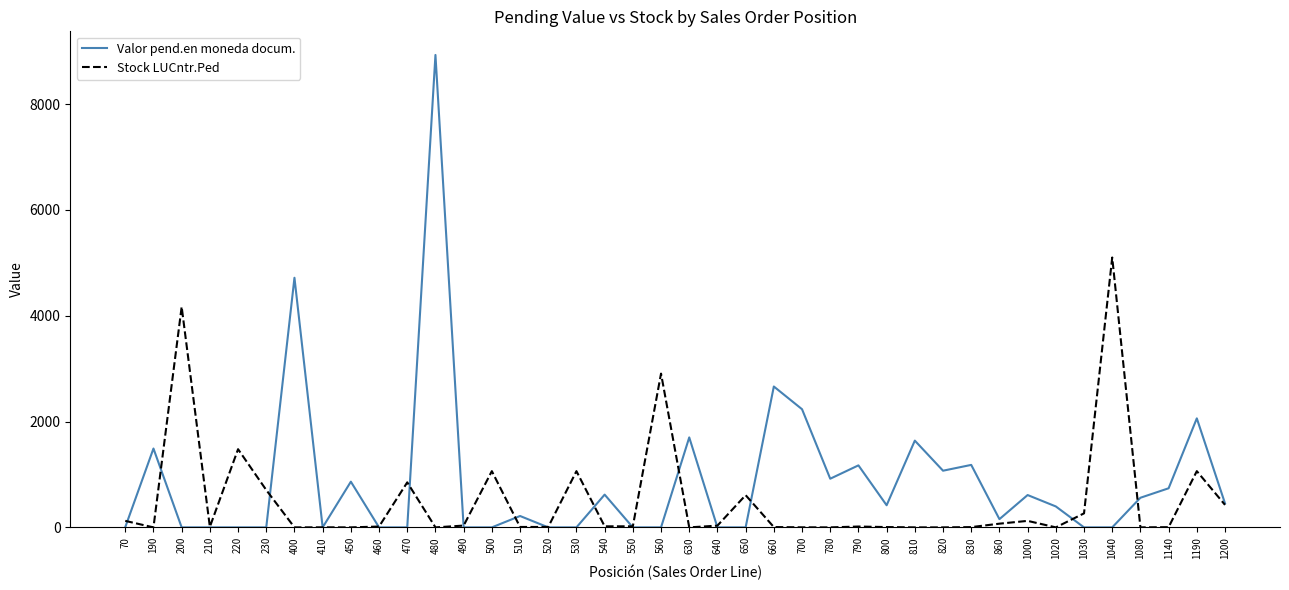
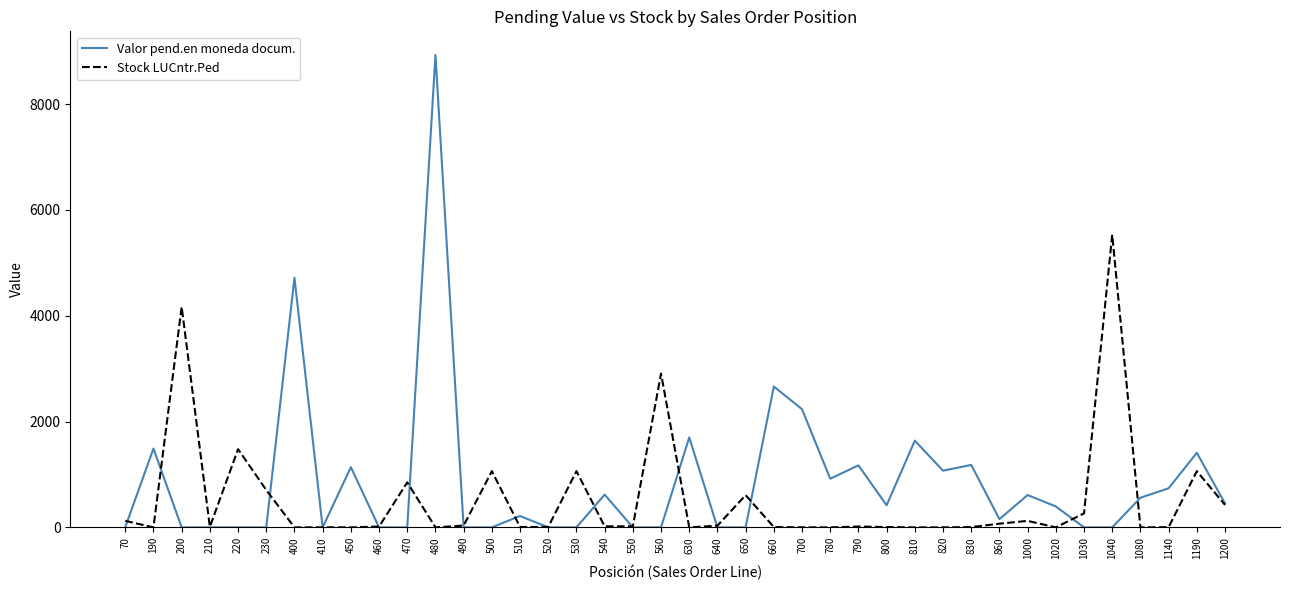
Valor pend.en moneda docum., 450: 900 -> 1100
Stock LUCntr.Ped, 1040: 5100 -> 5500
Valor pend.en moneda docum., 1190: 2100 -> 1400
